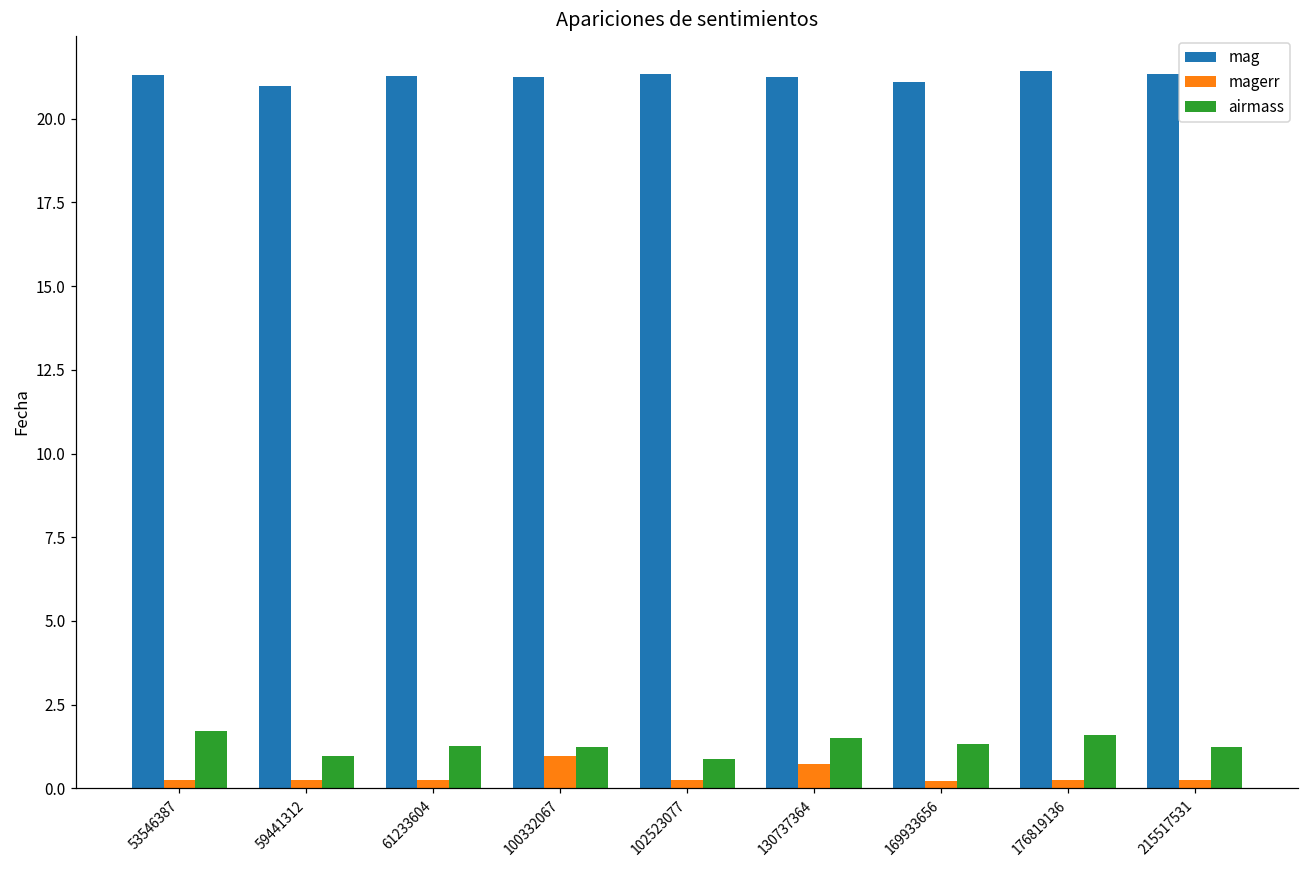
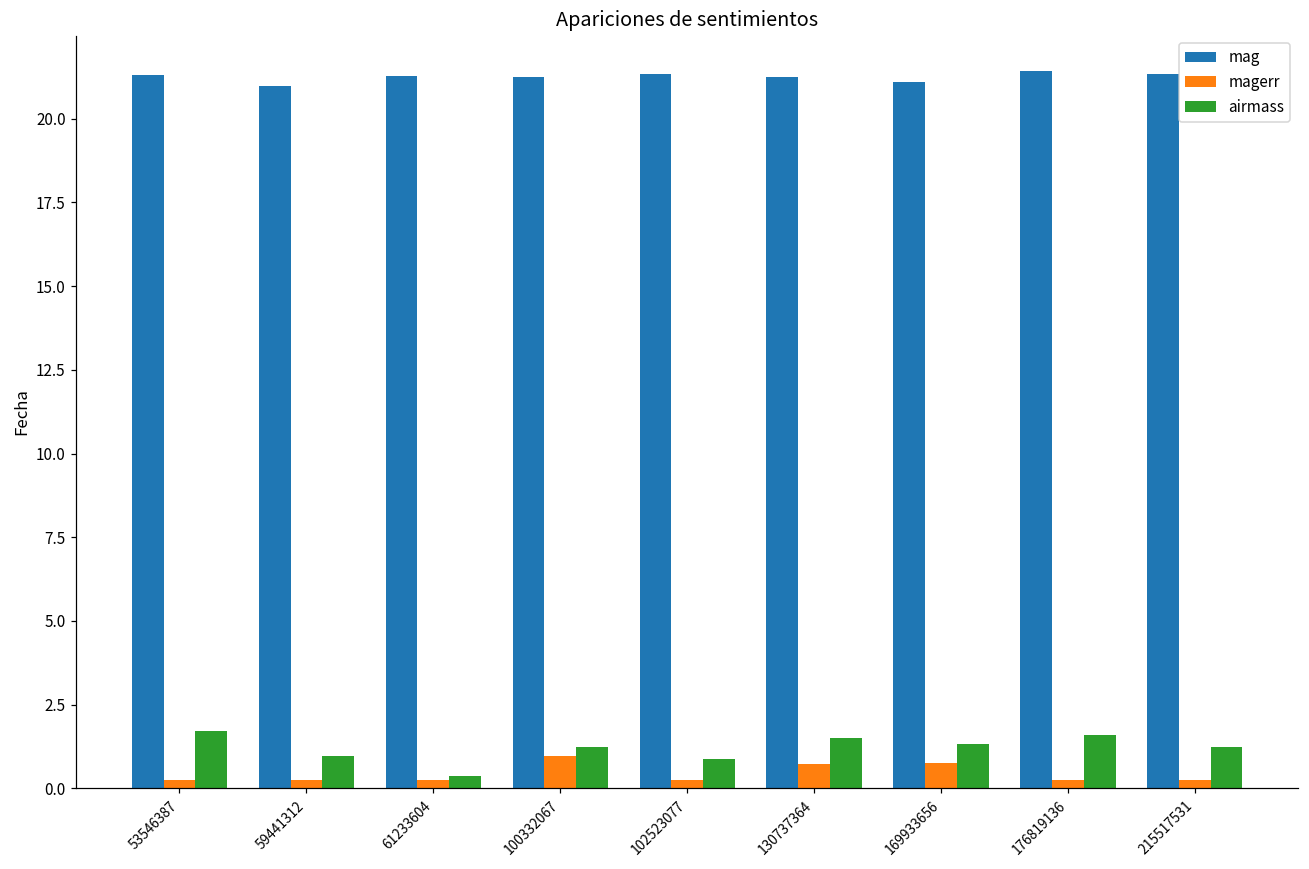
airmass, 61233604: 1.3 -> 0.4
magerr, 169933656: 0.2 -> 0.8
